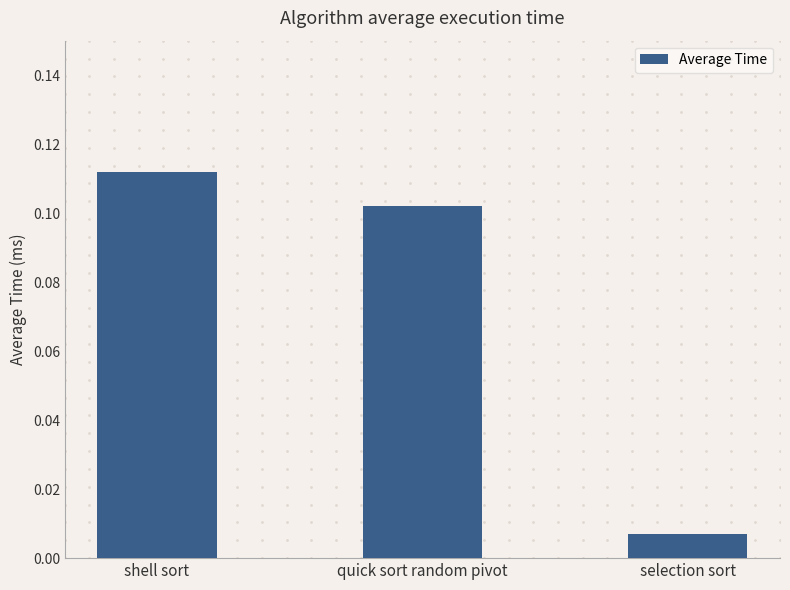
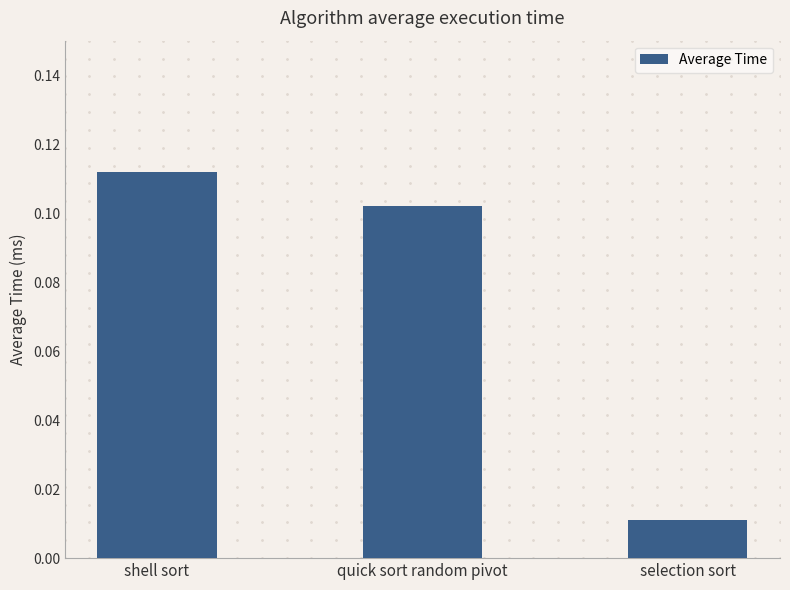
selection sort: 0.007 -> 0.011
